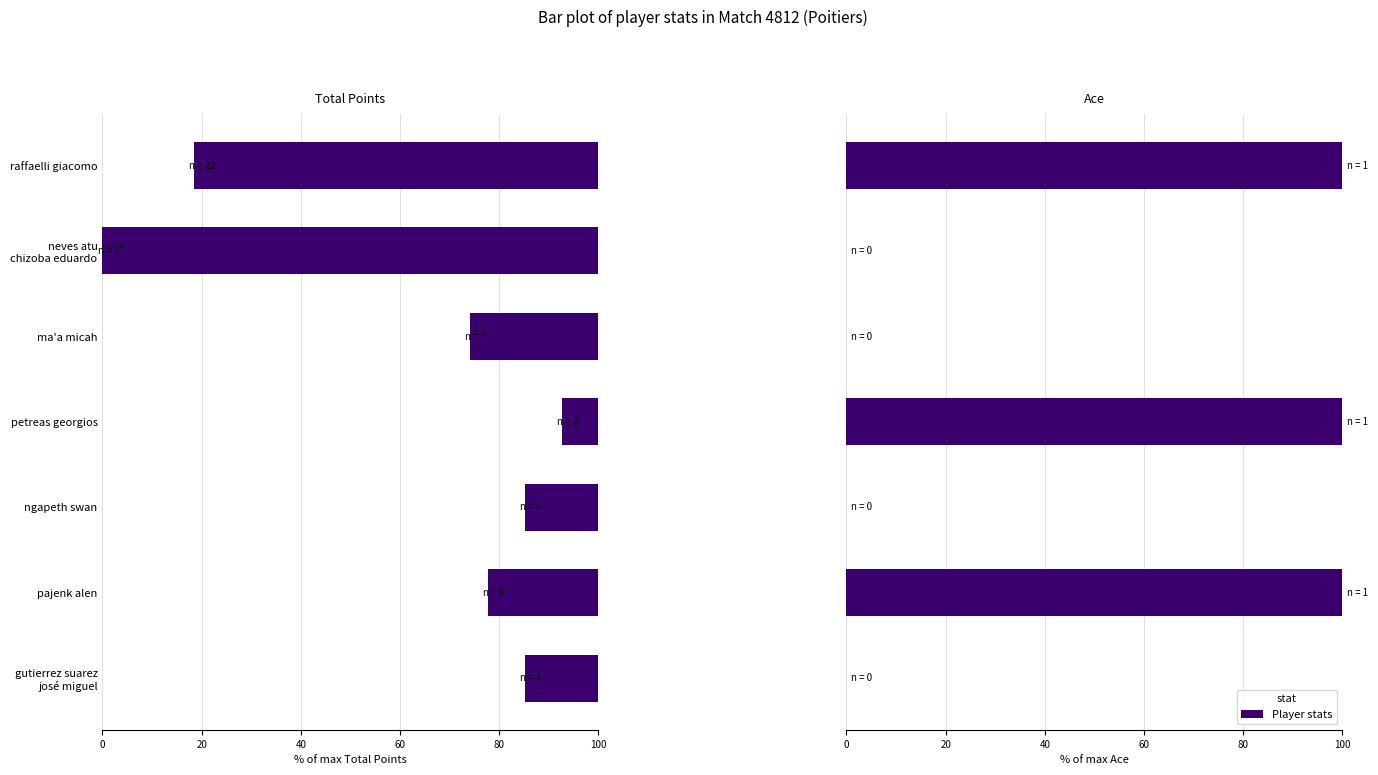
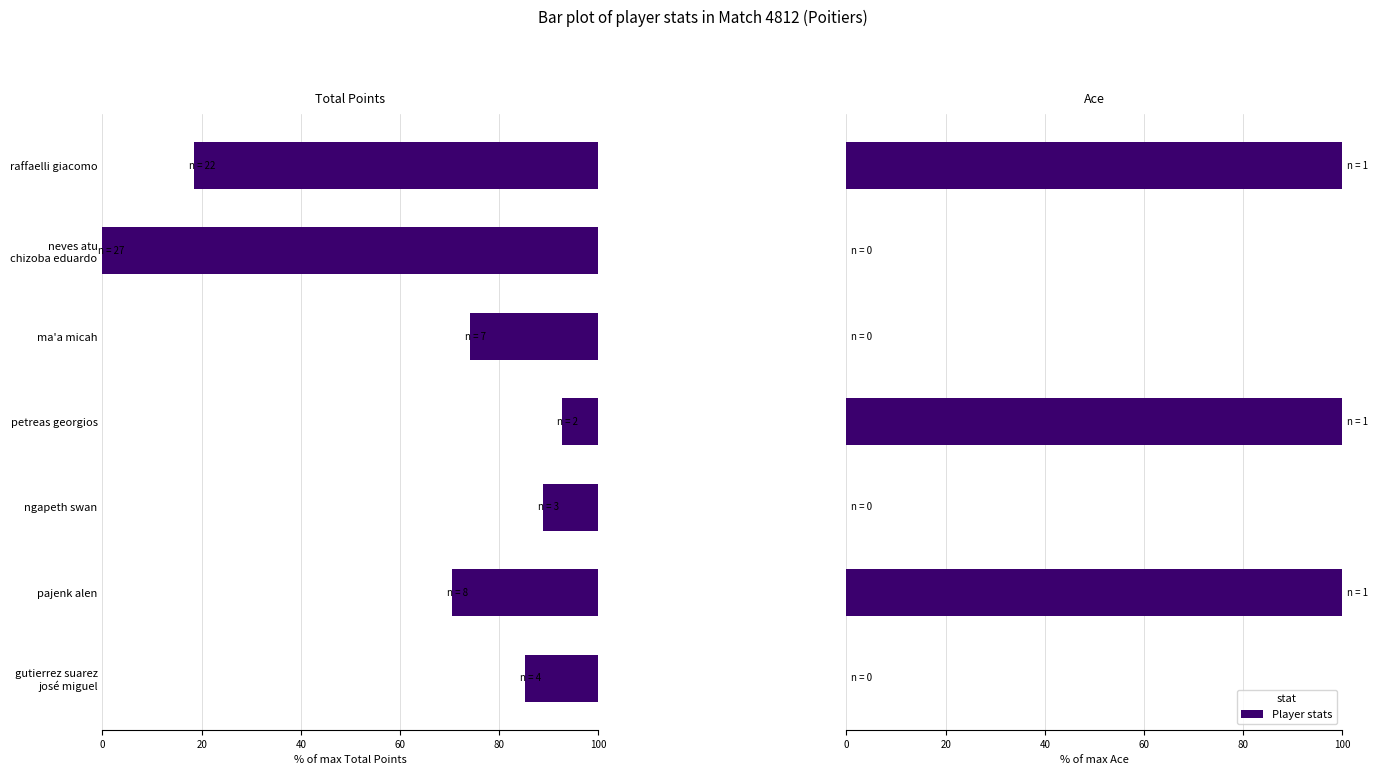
Total Points, ngapeth swan: 4 -> 3
Total Points, pajenk alen: 6 -> 8
